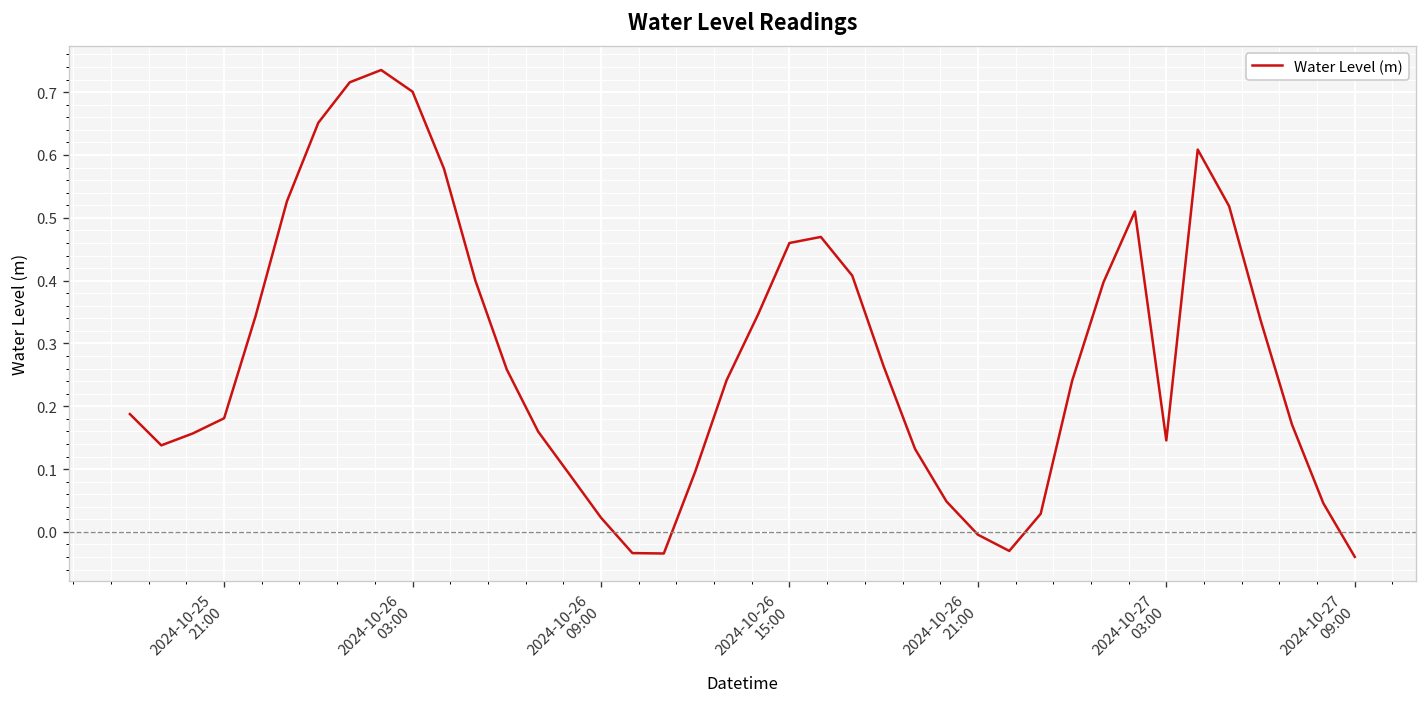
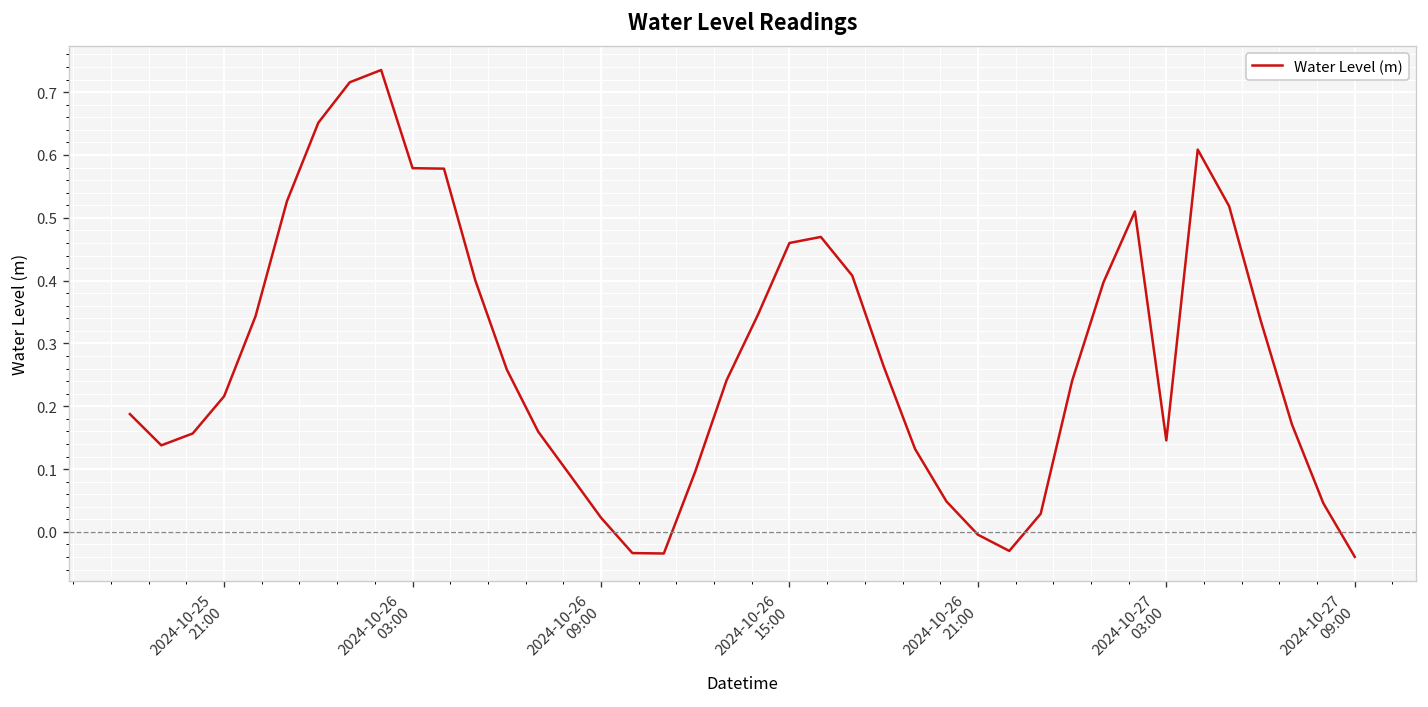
2024-10-25 21:00: 0.18 -> 0.22
2024-10-26 03:00: 0.70 -> 0.58
